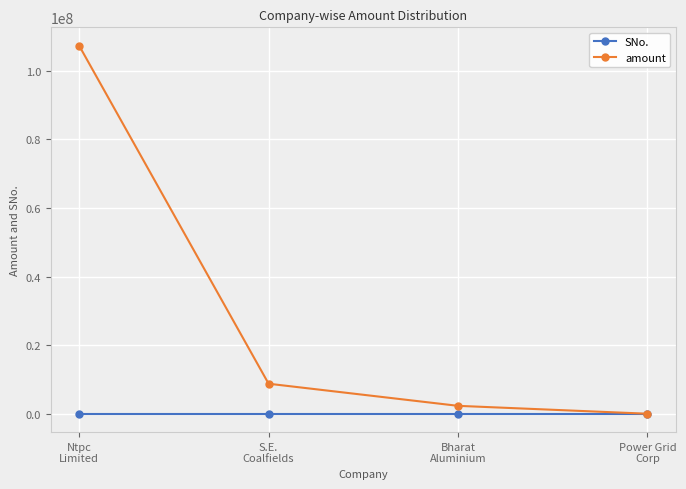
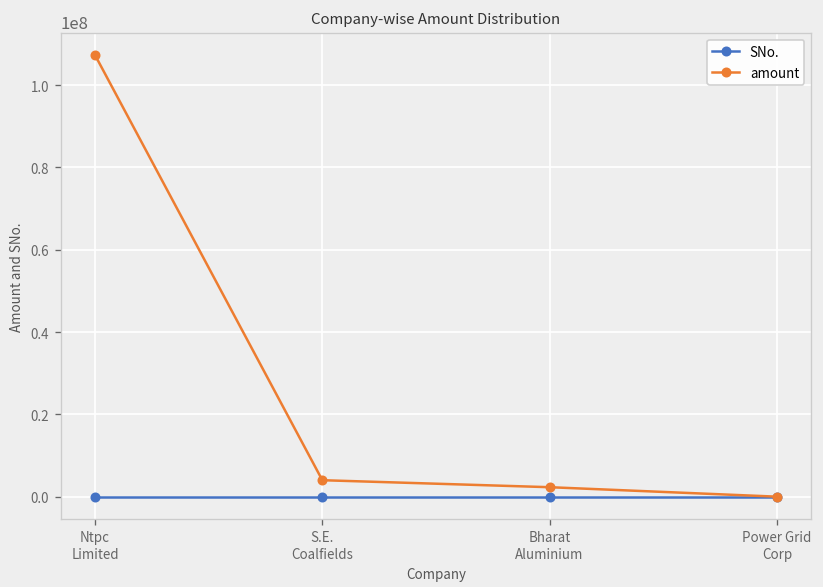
amount, S.E. Coalfields: 9000000 -> 4000000
